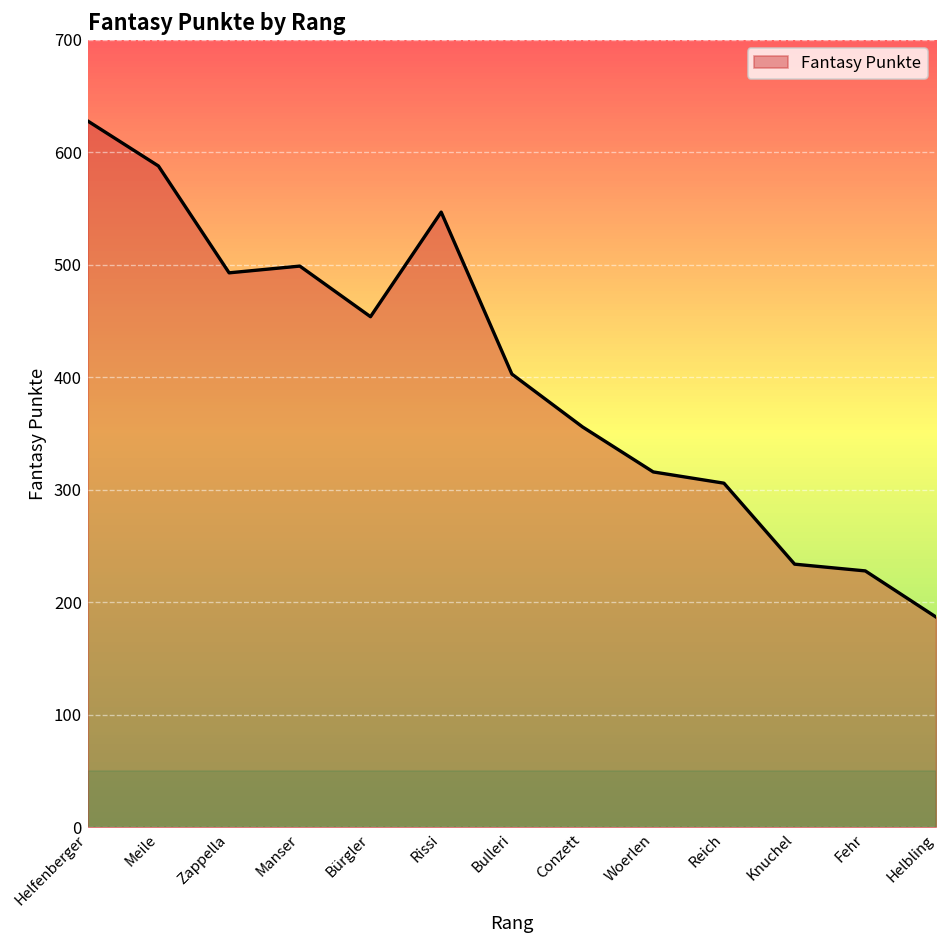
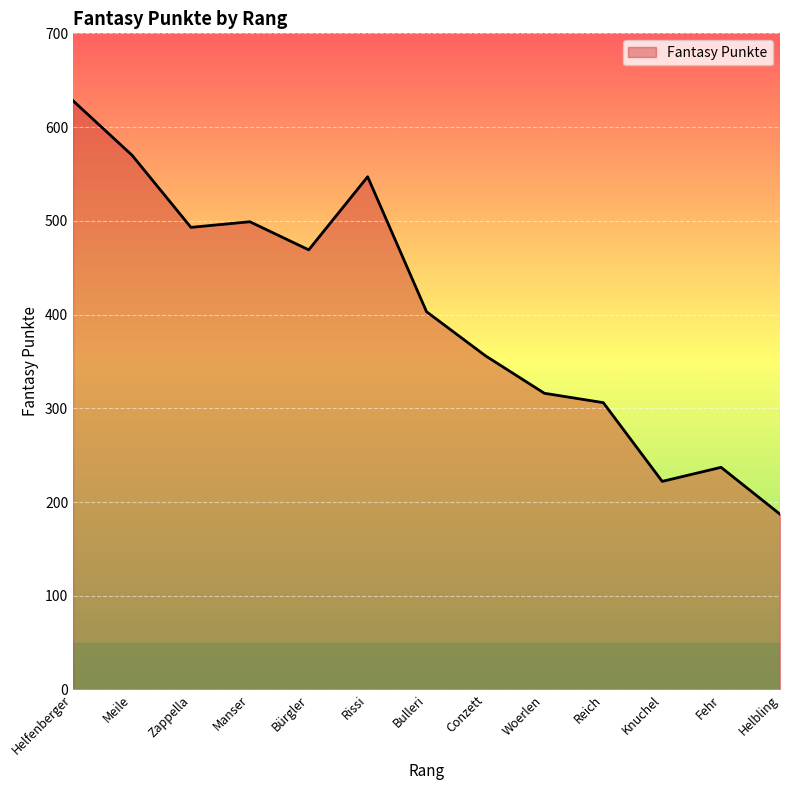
Meile: 590 -> 570
Bürgler: 450 -> 470
Knuchel: 230 -> 220
Fehr: 230 -> 240
